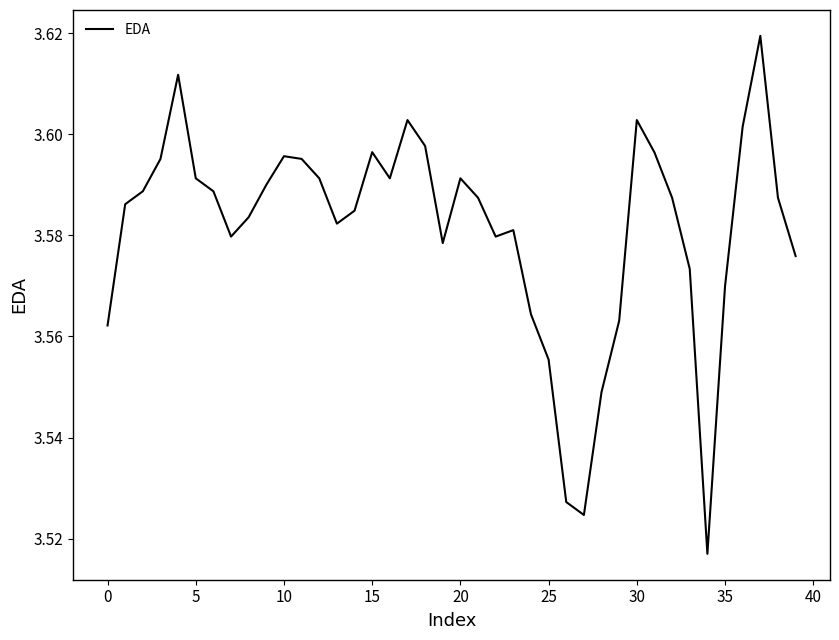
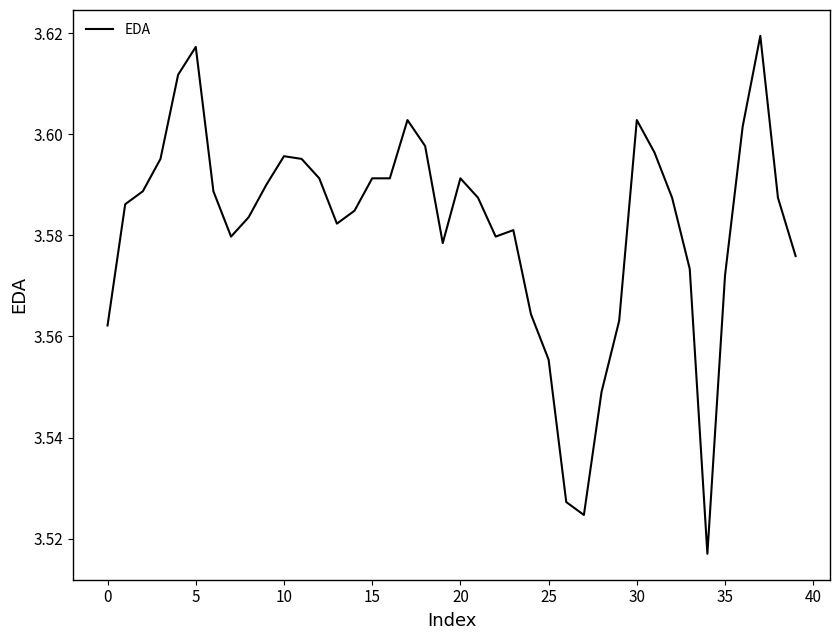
5: 3.591 -> 3.617
15: 3.596 -> 3.591
35: 3.570 -> 3.572
